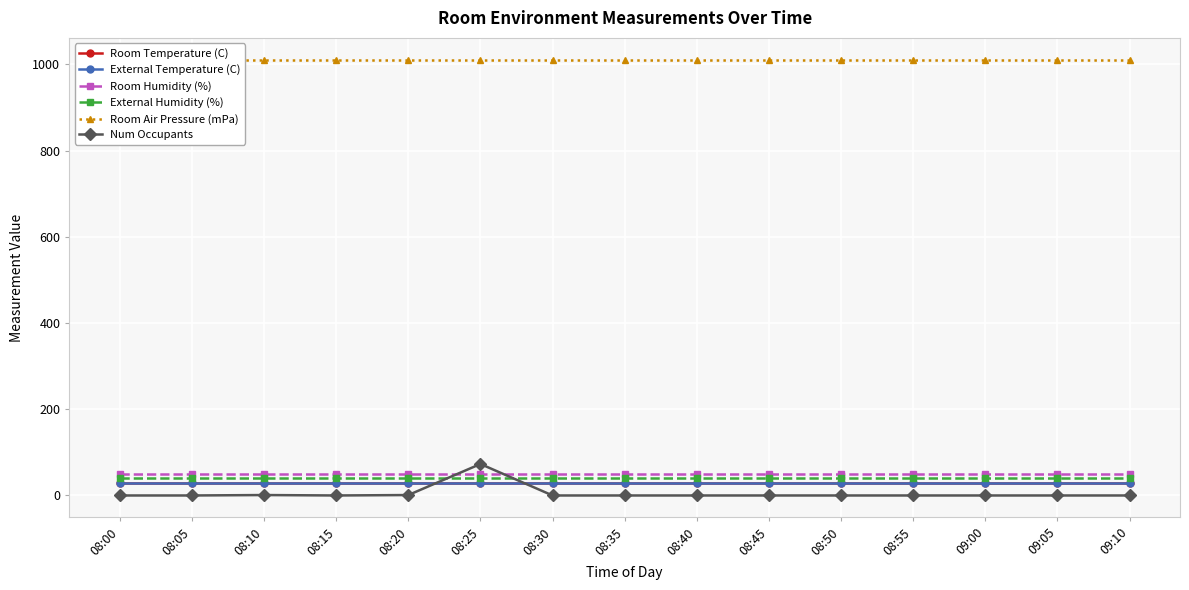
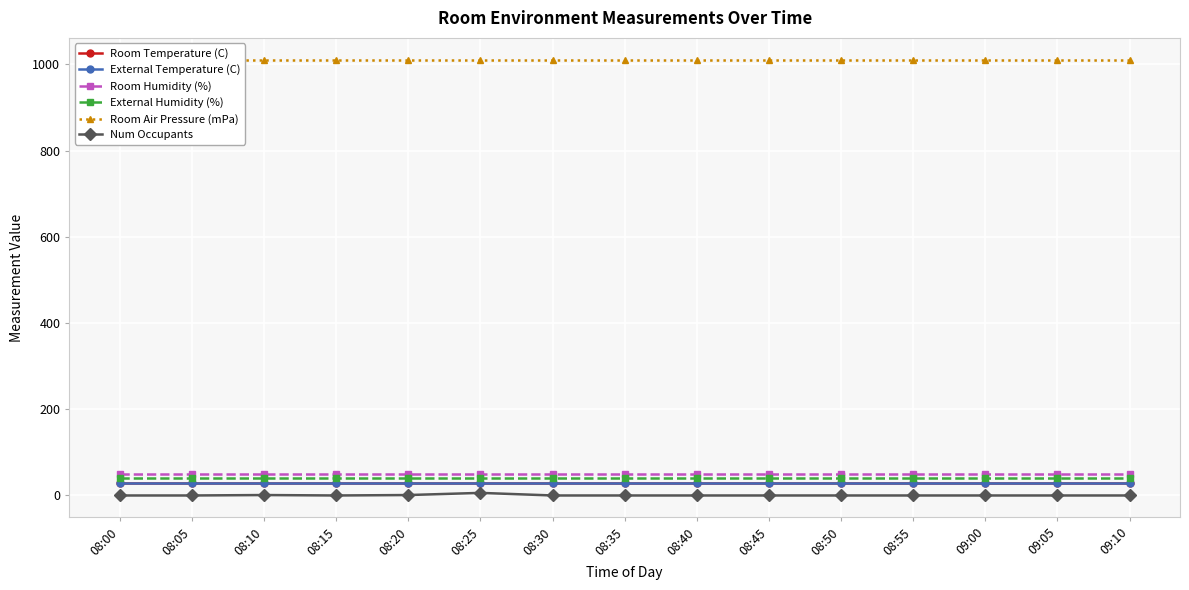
Num Occupants, 08:25: 70 -> 10
